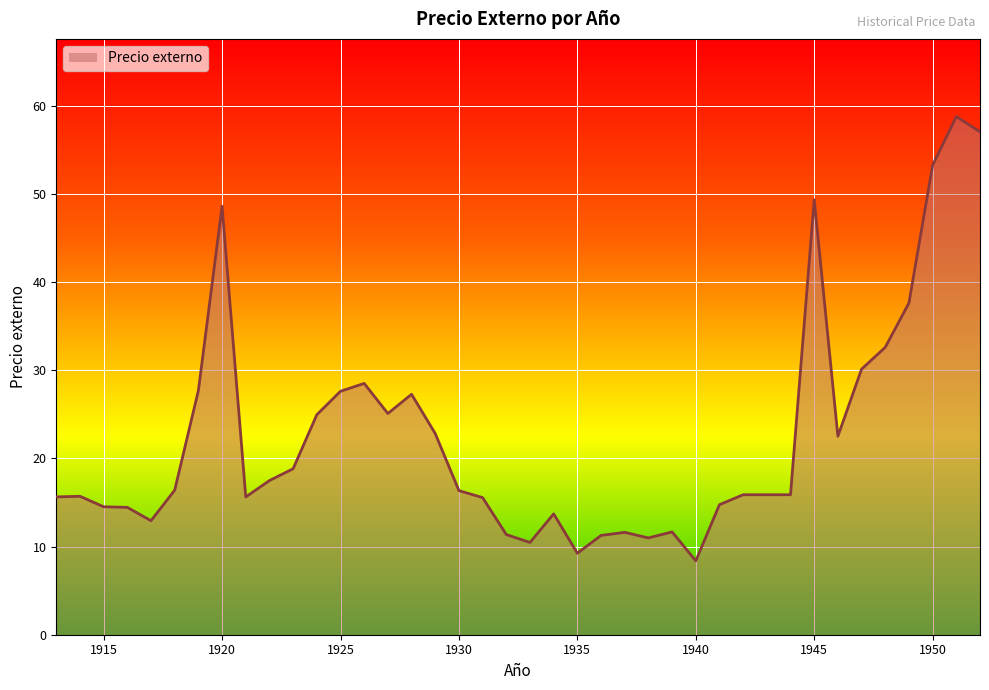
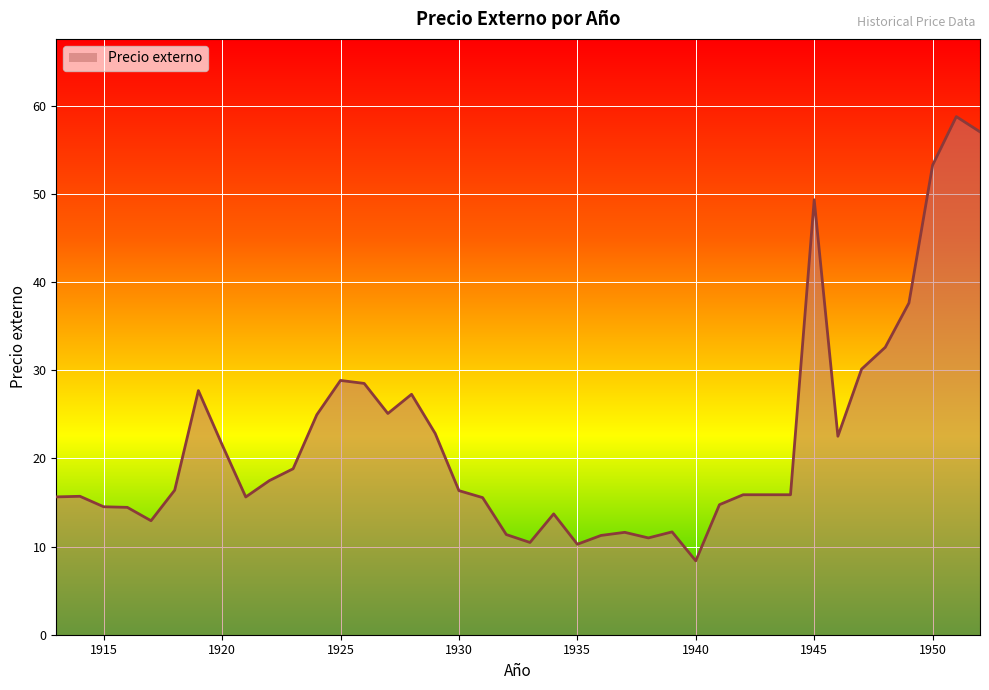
1920: 49 -> 22
1925: 28 -> 29
1935: 9 -> 10
